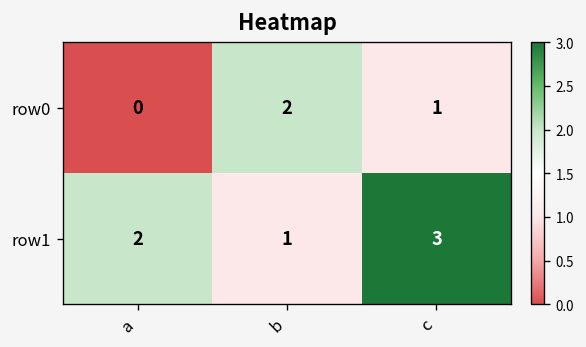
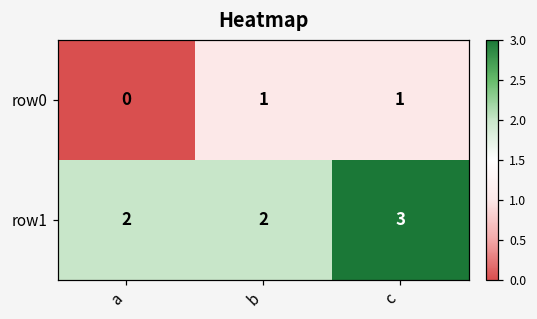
row0, b: 2 -> 1
row1, b: 1 -> 2
